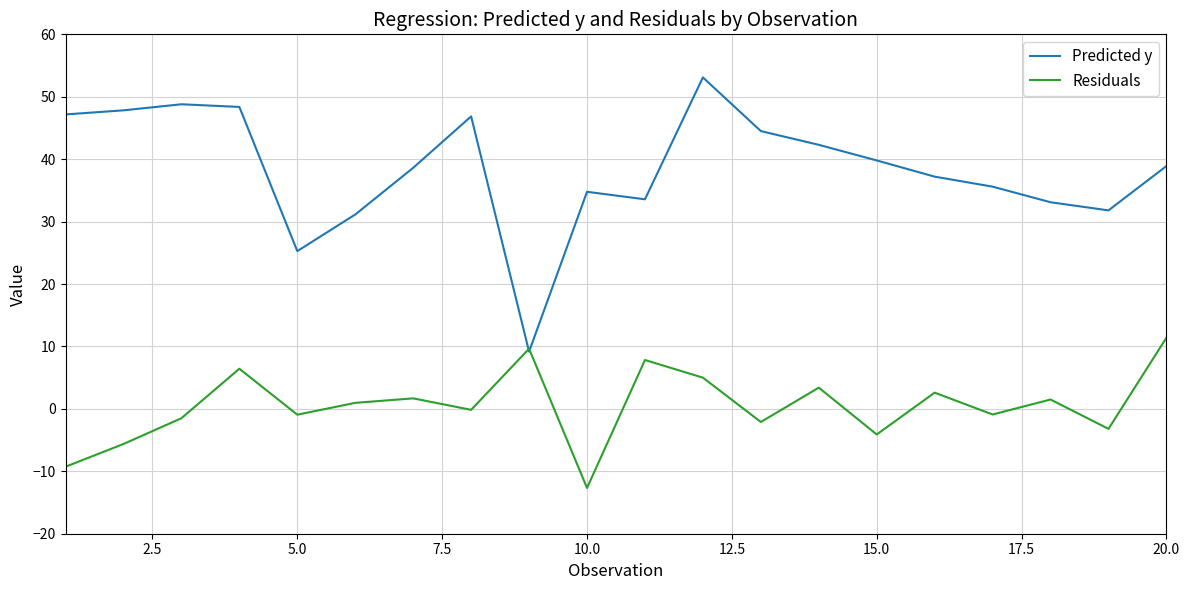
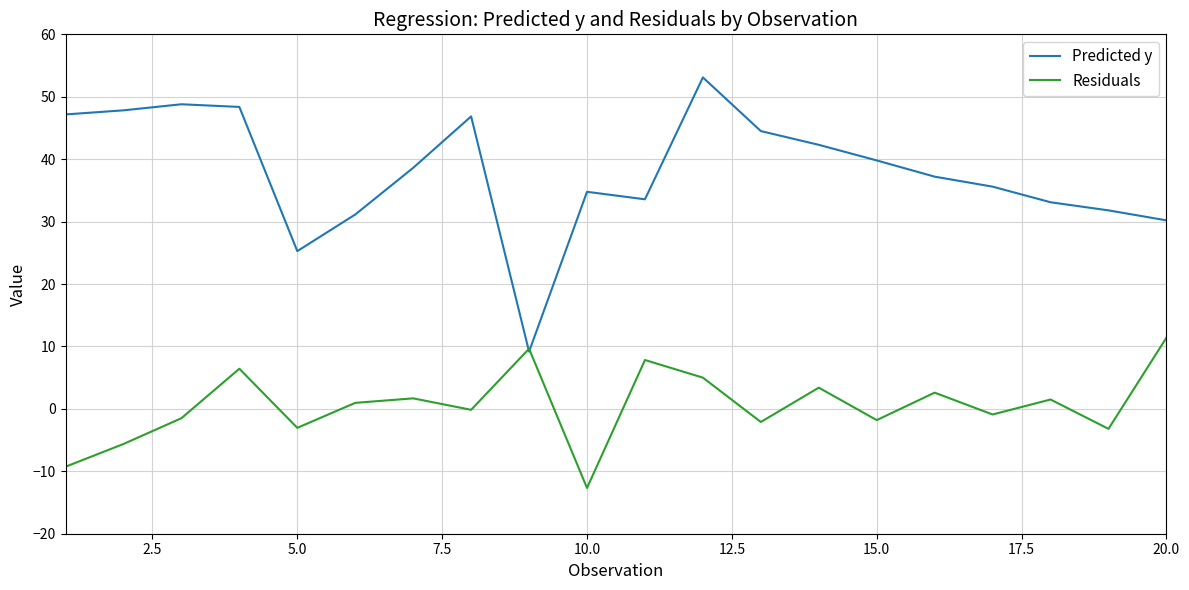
Residuals, 5.0: -1 -> -3
Residuals, 15.0: -4 -> -2
Predicted y, 20.0: 39 -> 30
